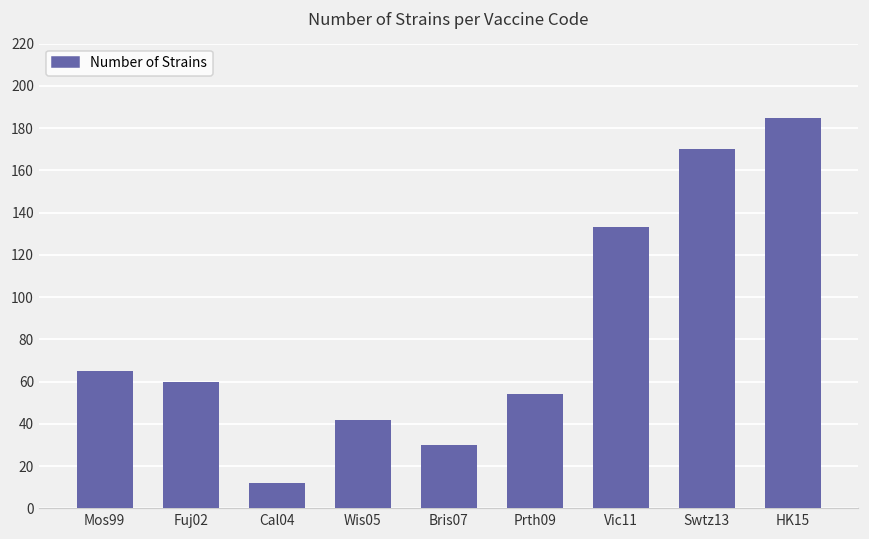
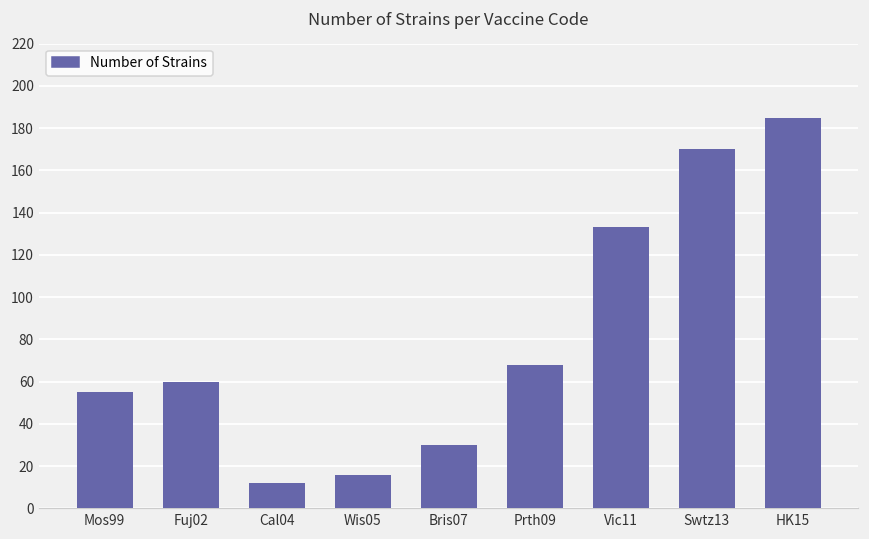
Mos99: 65 -> 55
Wis05: 42 -> 16
Prth09: 54 -> 68
